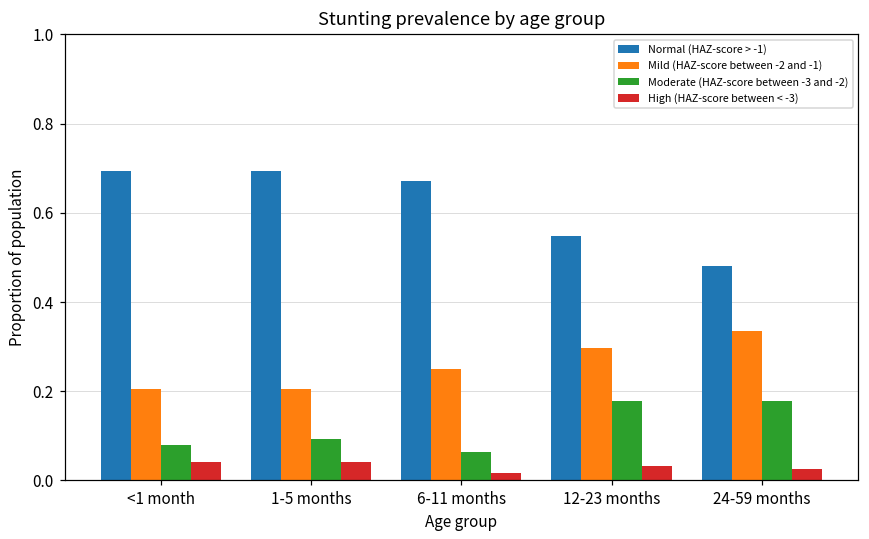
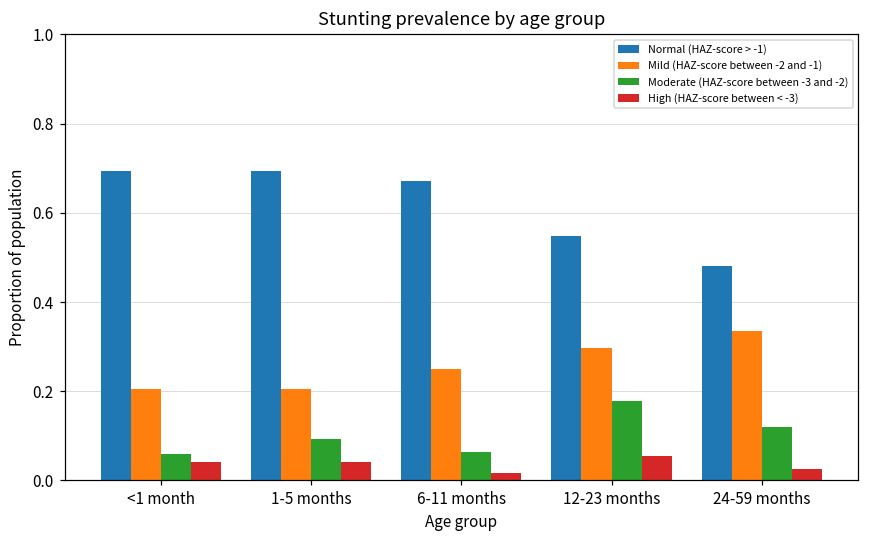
Moderate (HAZ-score between -3 and -2), <1 month: 0.08 -> 0.06
High (HAZ-score between < -3), 12-23 months: 0.03 -> 0.06
Moderate (HAZ-score between -3 and -2), 24-59 months: 0.18 -> 0.12
